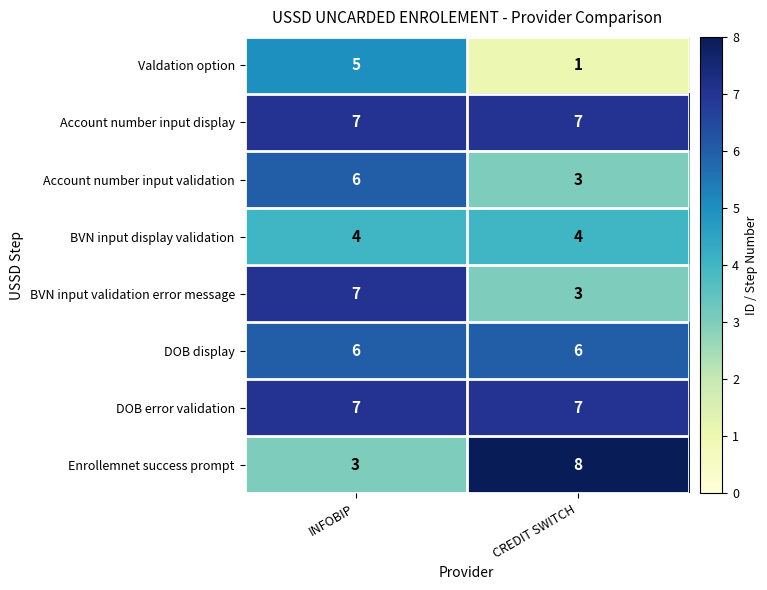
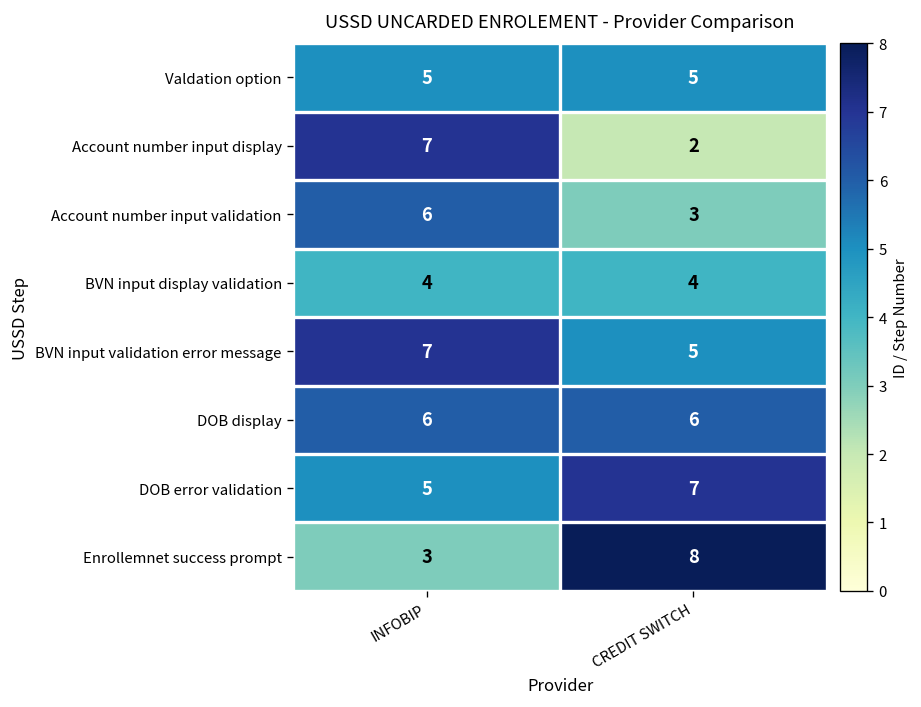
Valdation option, CREDIT SWITCH: 1 -> 5
Account number input display, CREDIT SWITCH: 7 -> 2
BVN input validation error message, CREDIT SWITCH: 3 -> 5
DOB error validation, INFOBIP: 7 -> 5
